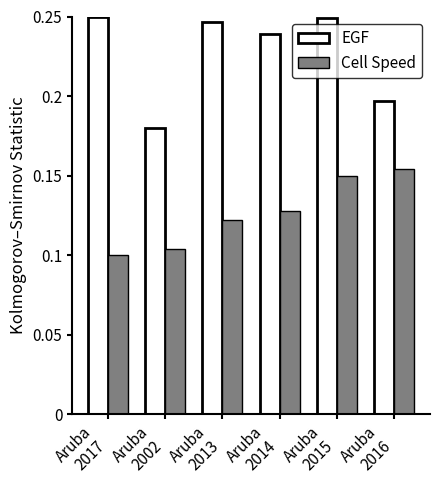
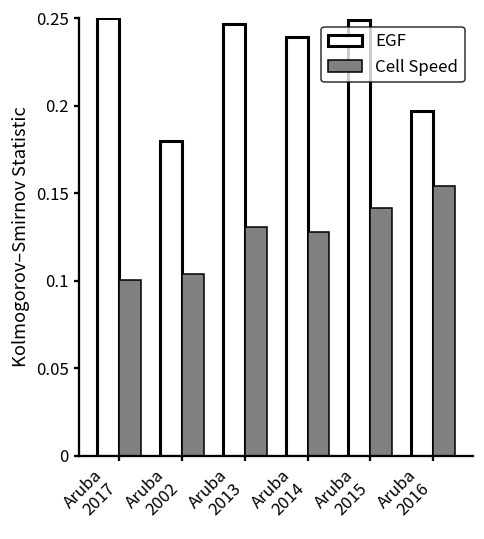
Cell Speed, Aruba 2013: 0.122 -> 0.131
Cell Speed, Aruba 2015: 0.150 -> 0.142
